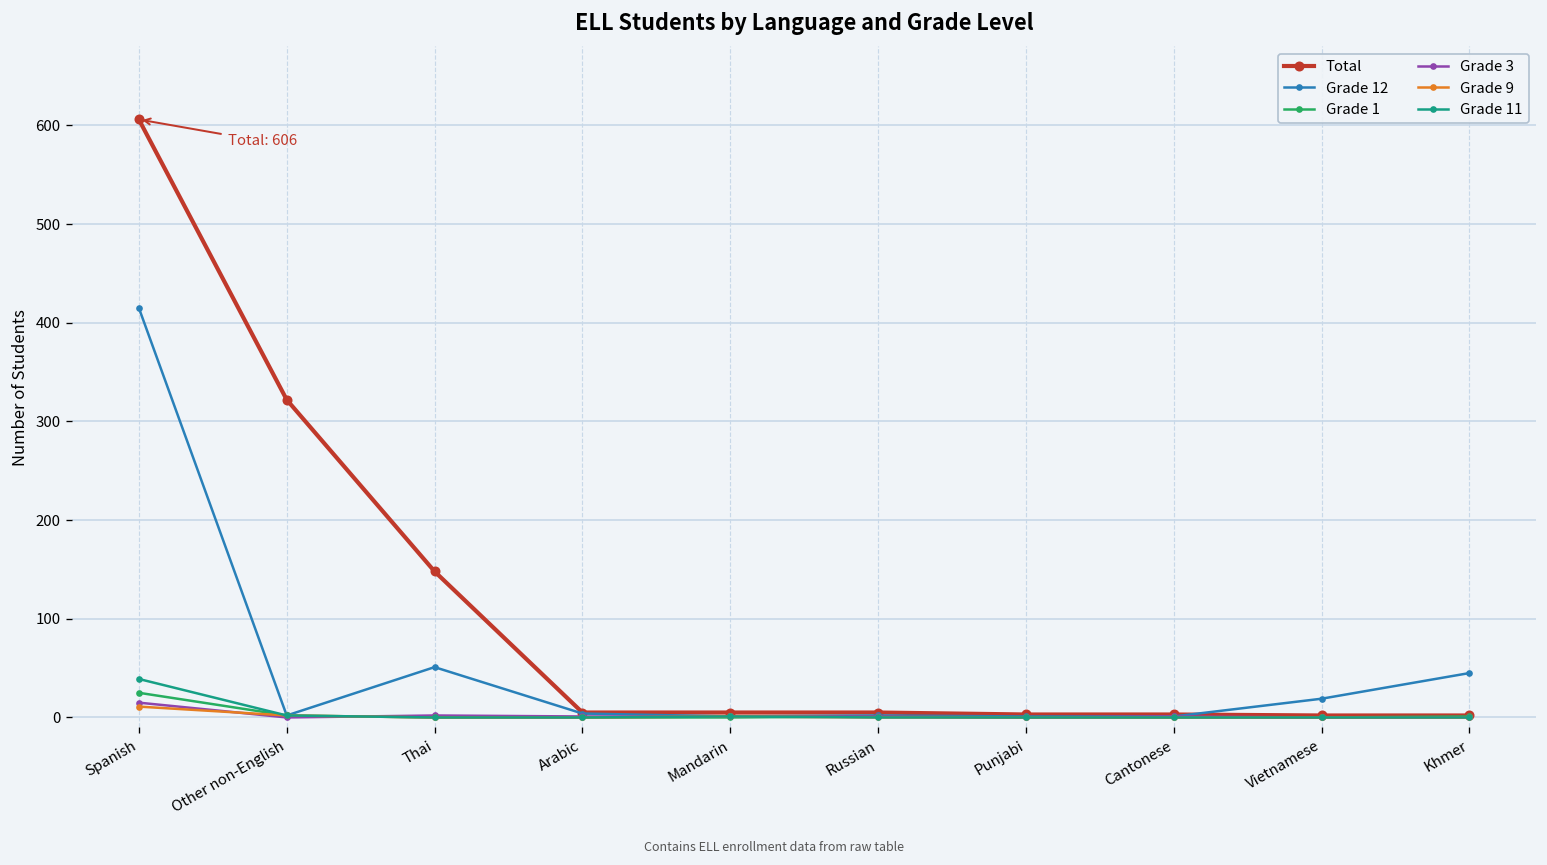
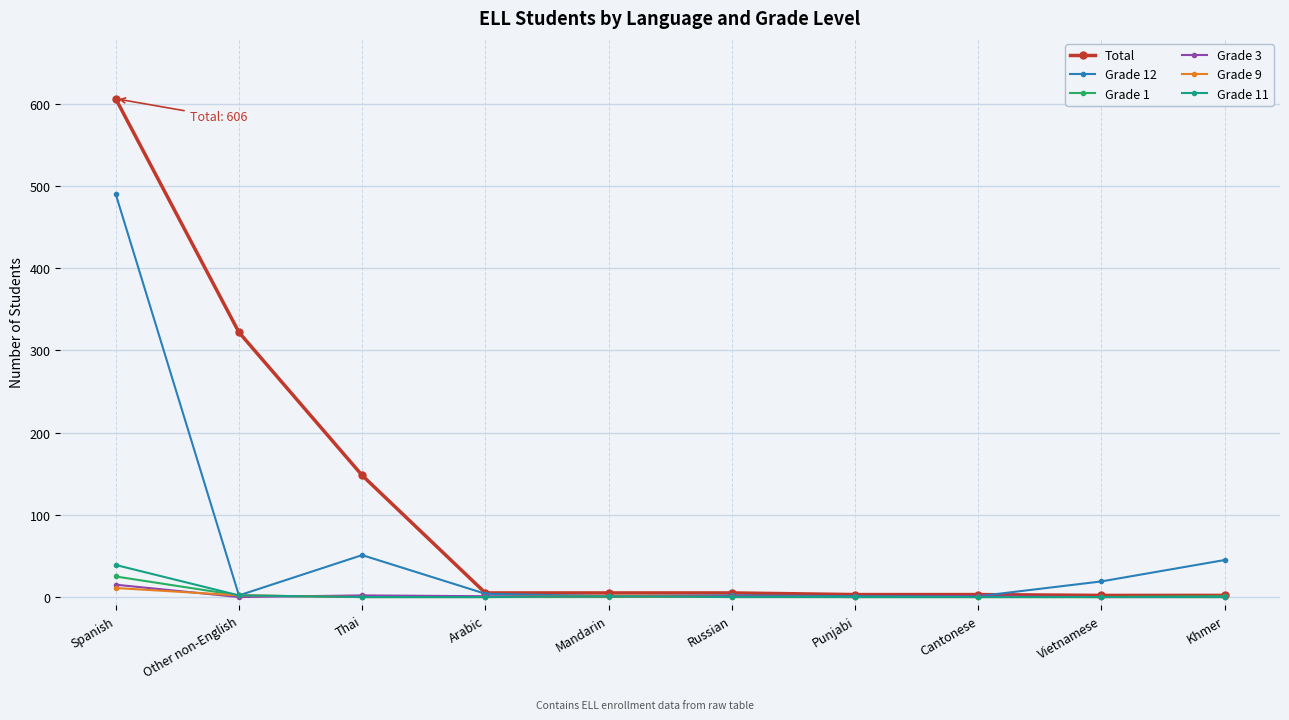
Grade 12, Spanish: 420 -> 490
